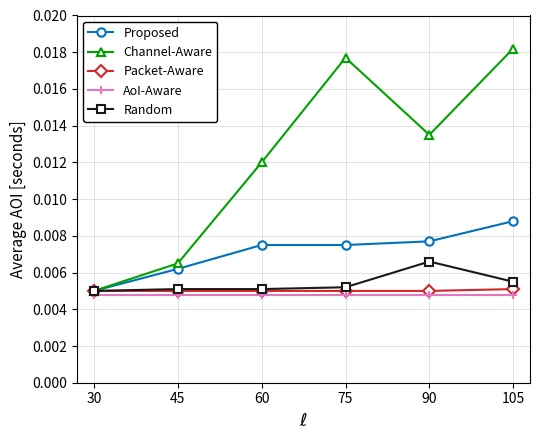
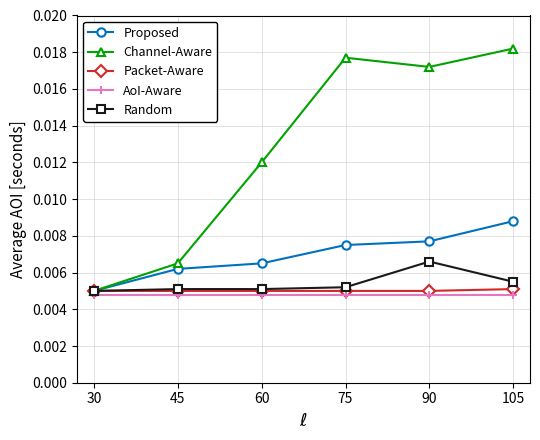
Proposed, 60: 0.0075 -> 0.0065
Channel-Aware, 90: 0.0135 -> 0.0172
